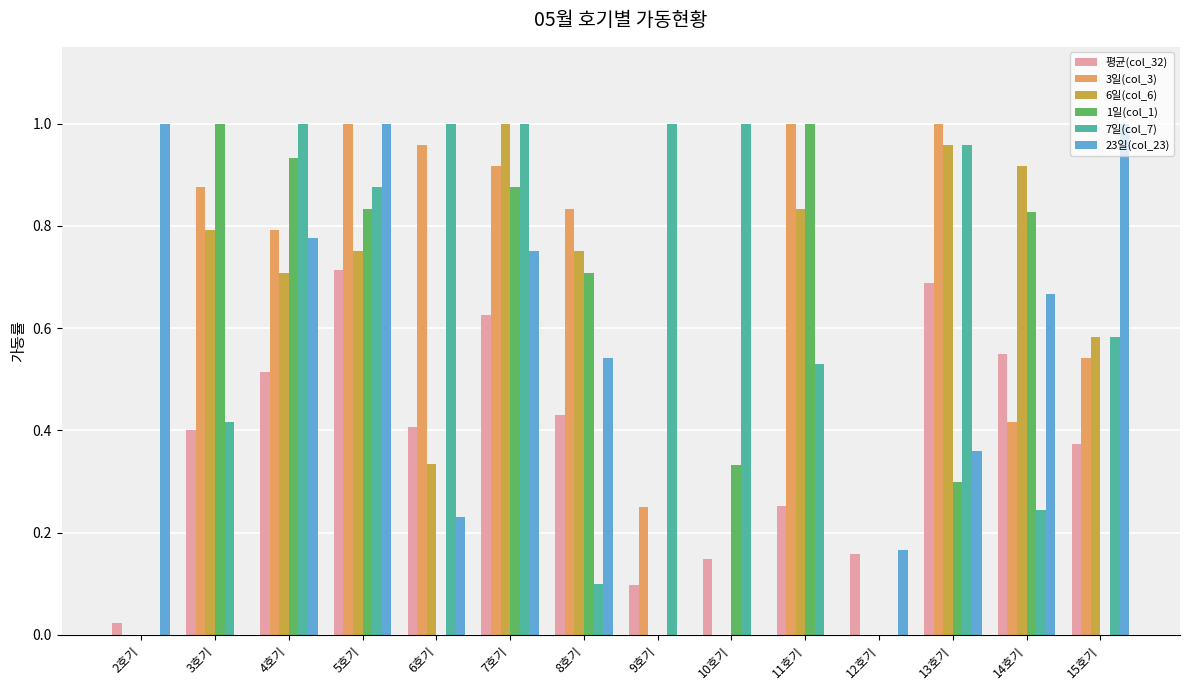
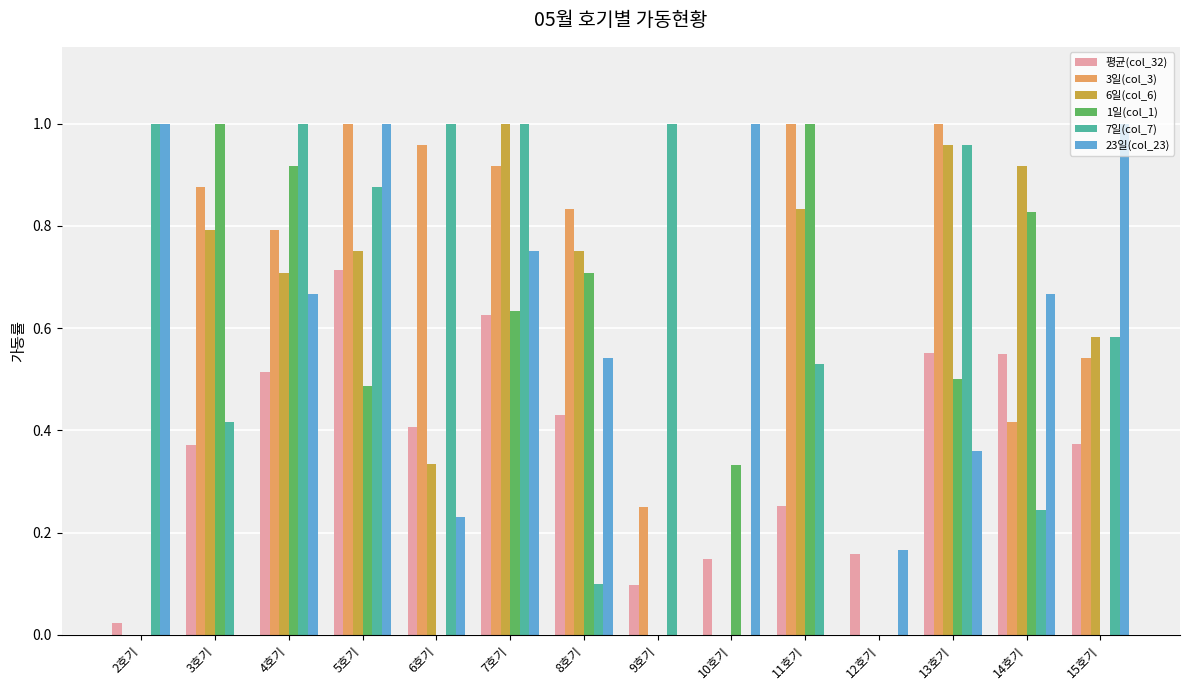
7일(col_7), 2호기: 0 -> 1
평균(col_32), 3호기: 0.40 -> 0.37
1일(col_1), 4호기: 0.93 -> 0.92
23일(col_23), 4호기: 0.78 -> 0.67
1일(col_1), 5호기: 0.83 -> 0.49
1일(col_1), 7호기: 0.88 -> 0.63
7일(col_7), 10호기: 1 -> 0
23일(col_23), 10호기: 0 -> 1
평균(col_32), 13호기: 0.69 -> 0.55
1일(col_1), 13호기: 0.3 -> 0.5
